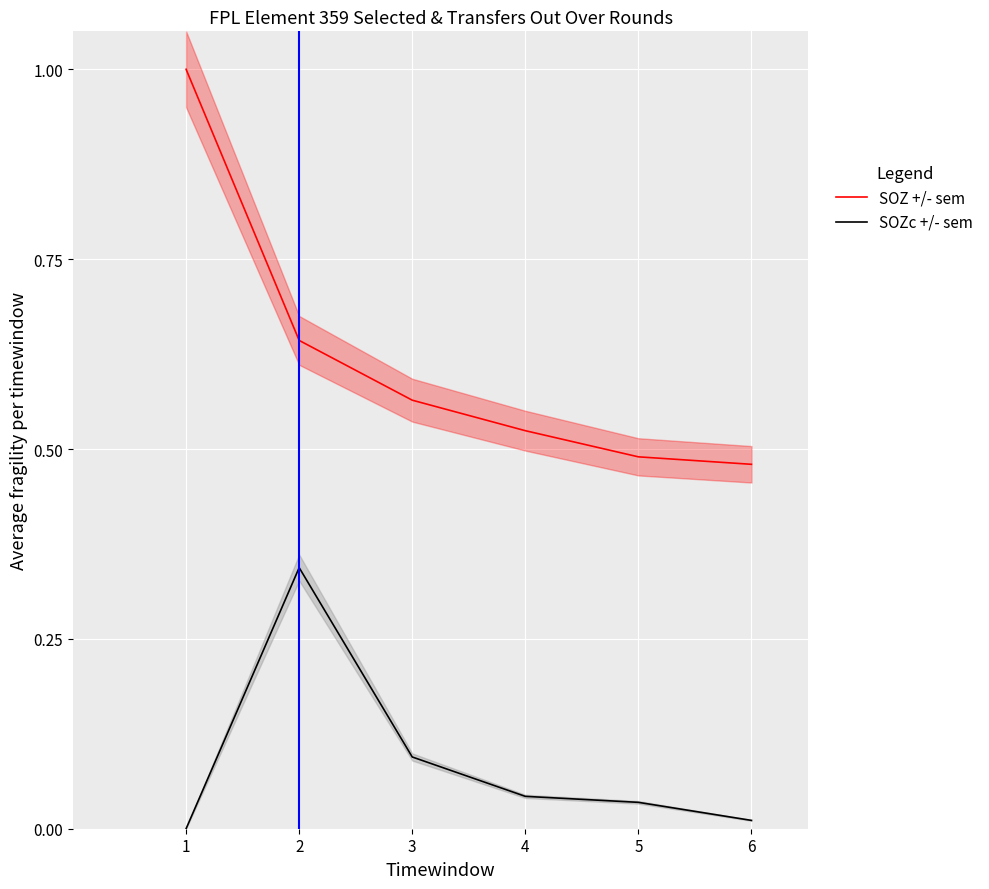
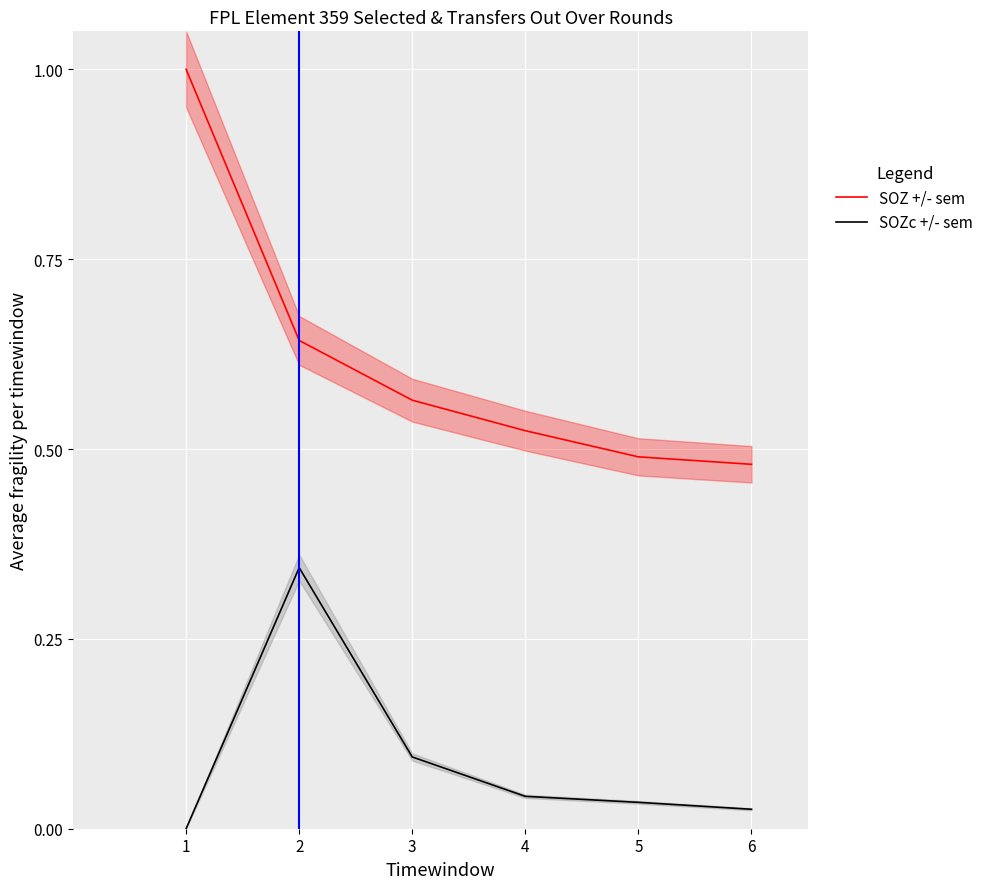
SOZc +/- sem, 6: 0.01 -> 0.03
